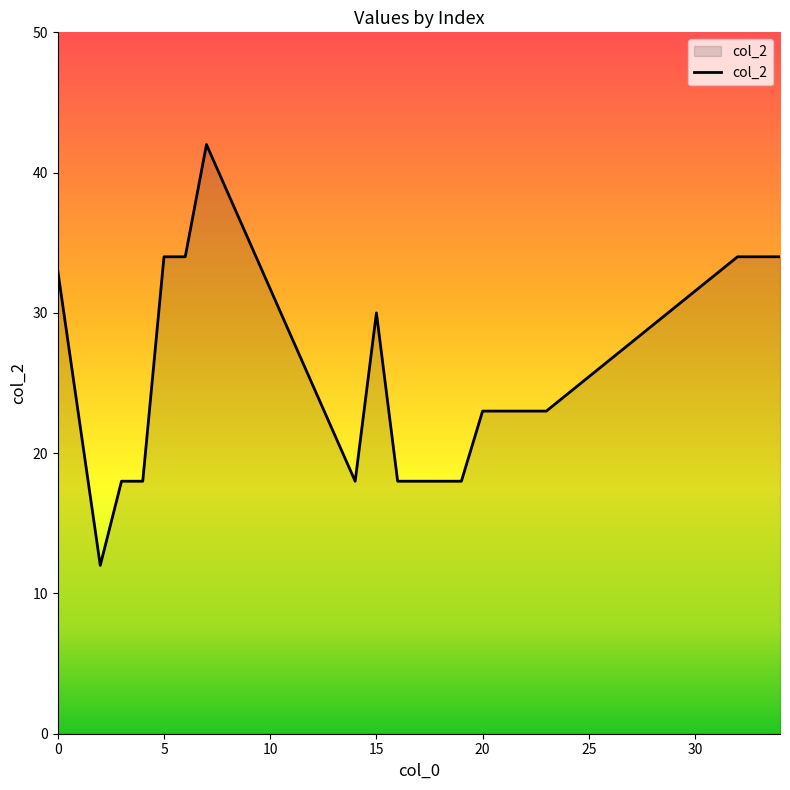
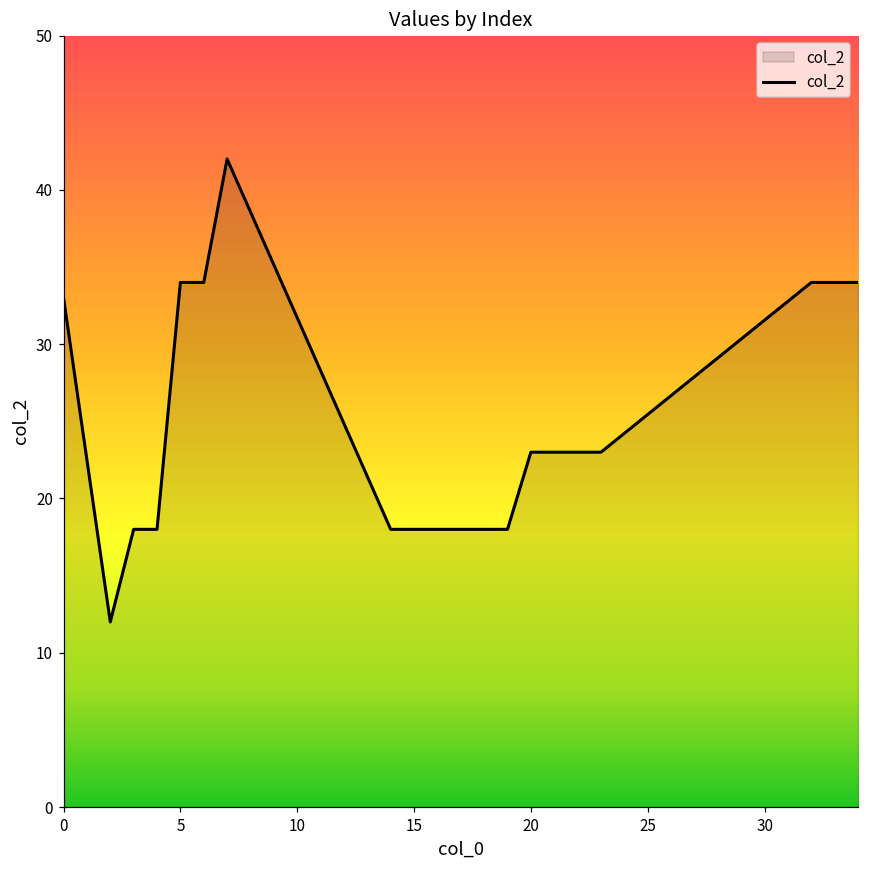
15: 30 -> 18
